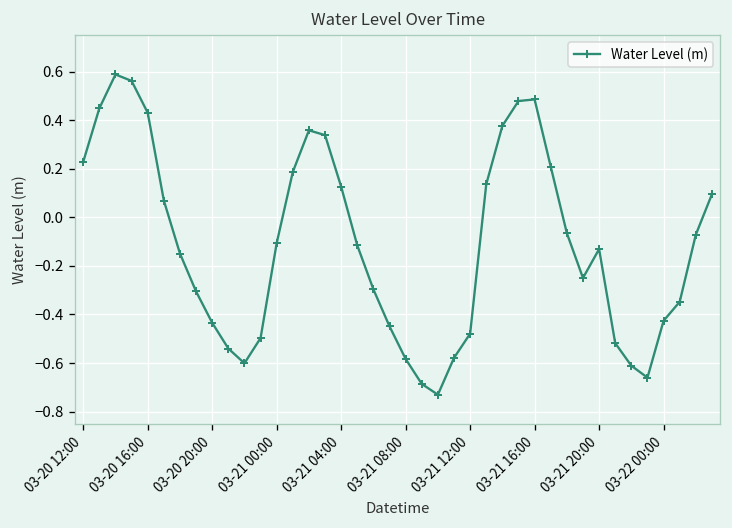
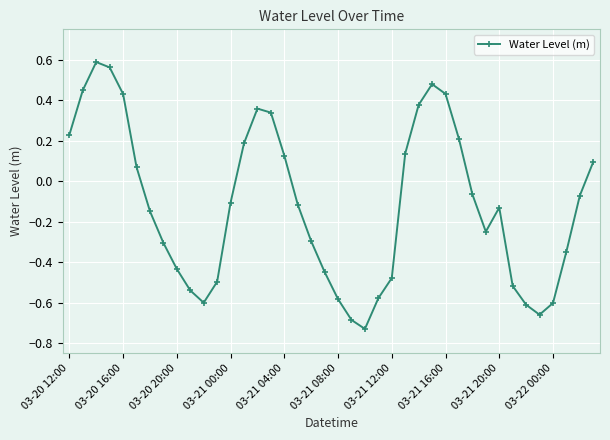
03-21 16:00: 0.49 -> 0.43
03-22 00:00: -0.43 -> -0.60
